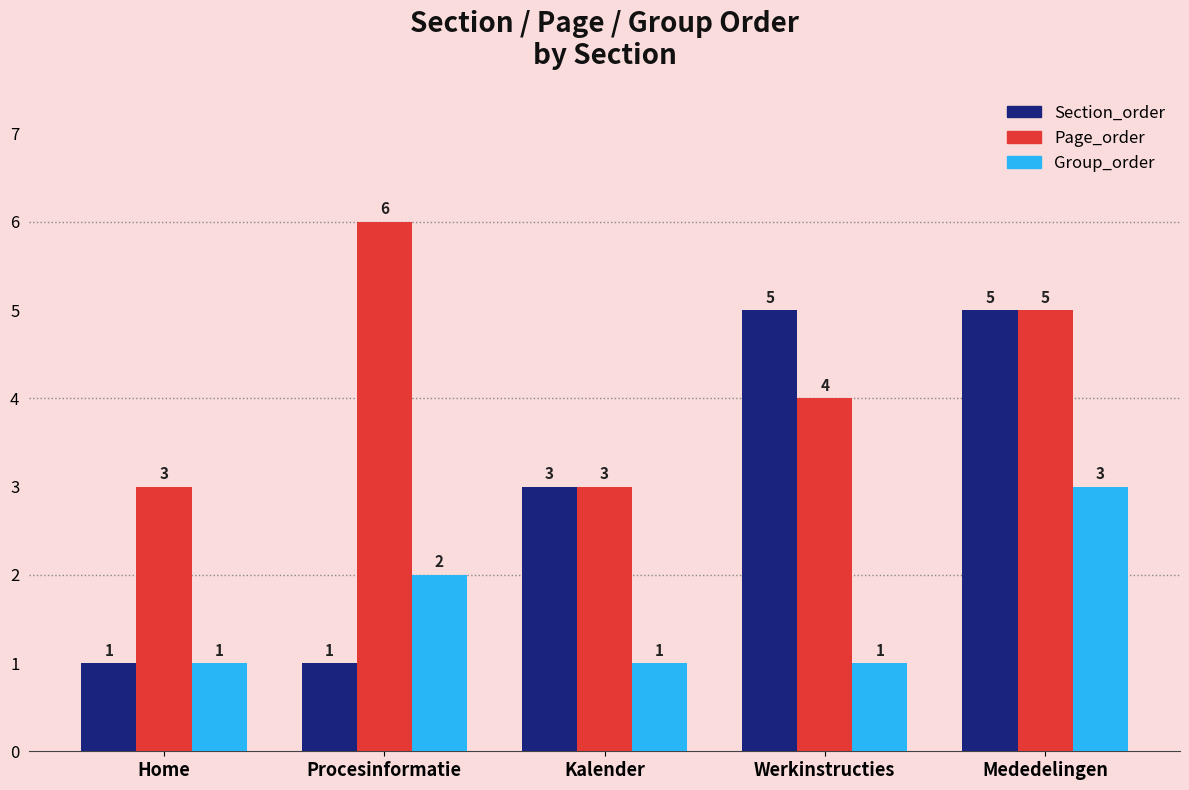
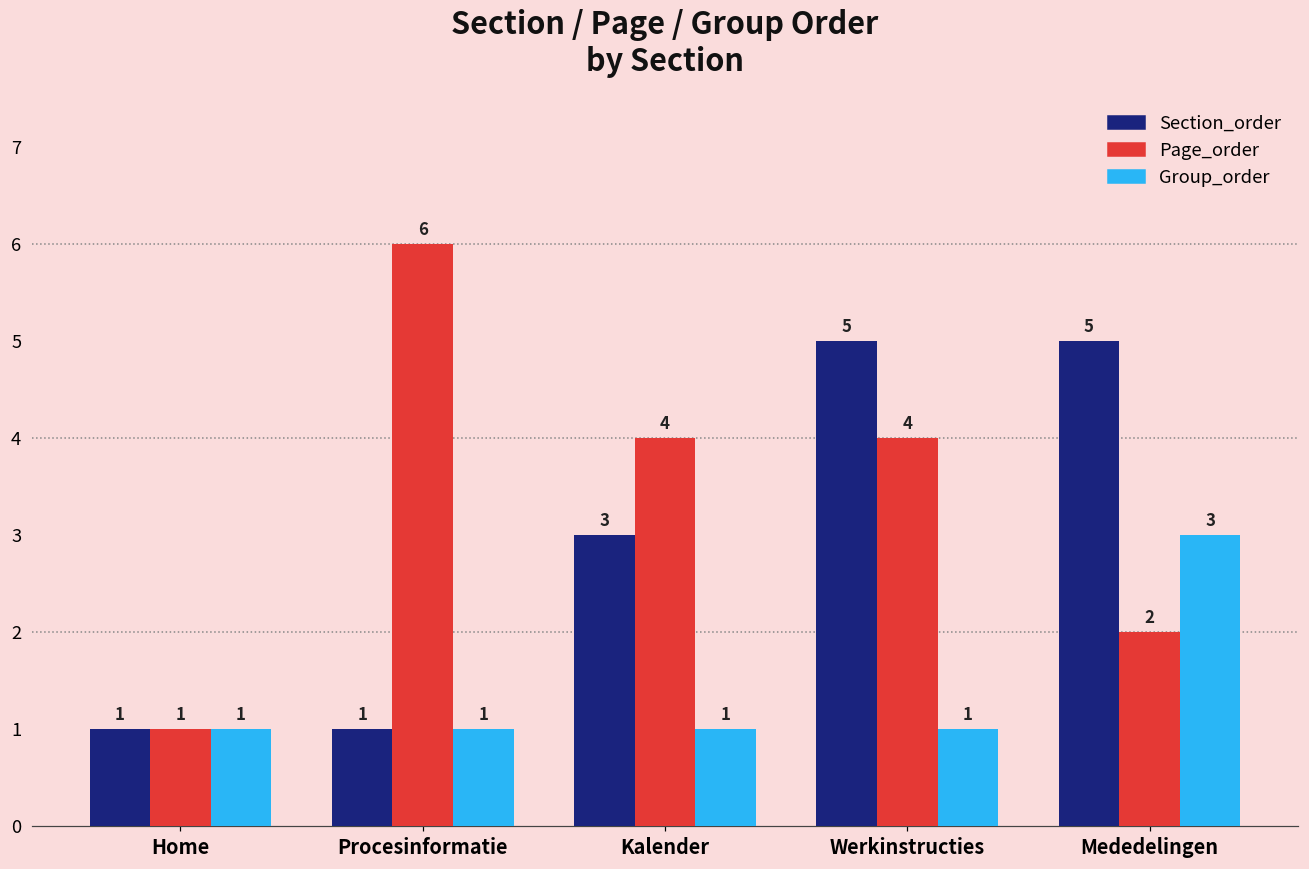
Page_order, Home: 3 -> 1
Group_order, Procesinformatie: 2 -> 1
Page_order, Kalender: 3 -> 4
Page_order, Mededelingen: 5 -> 2
